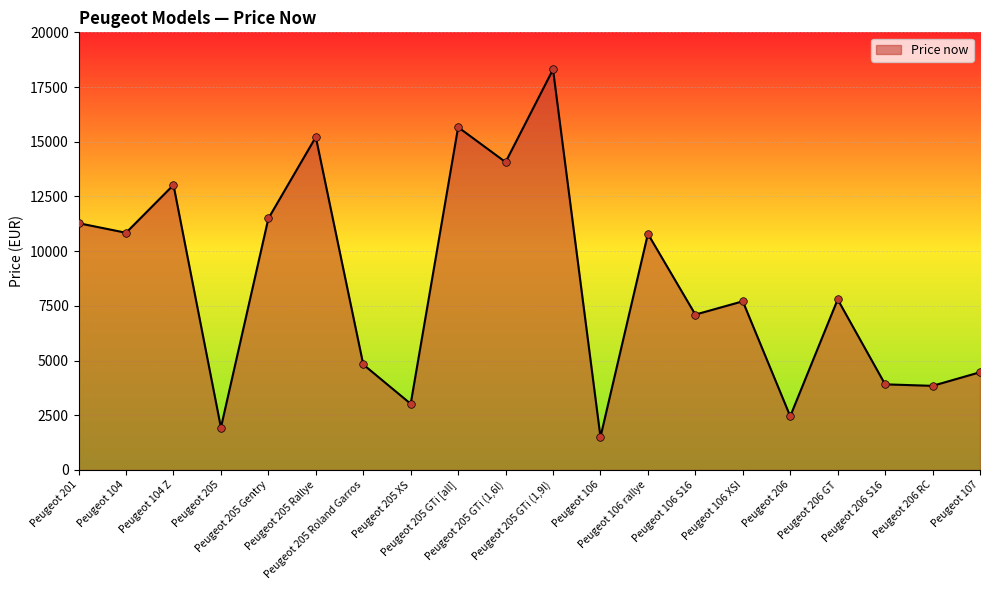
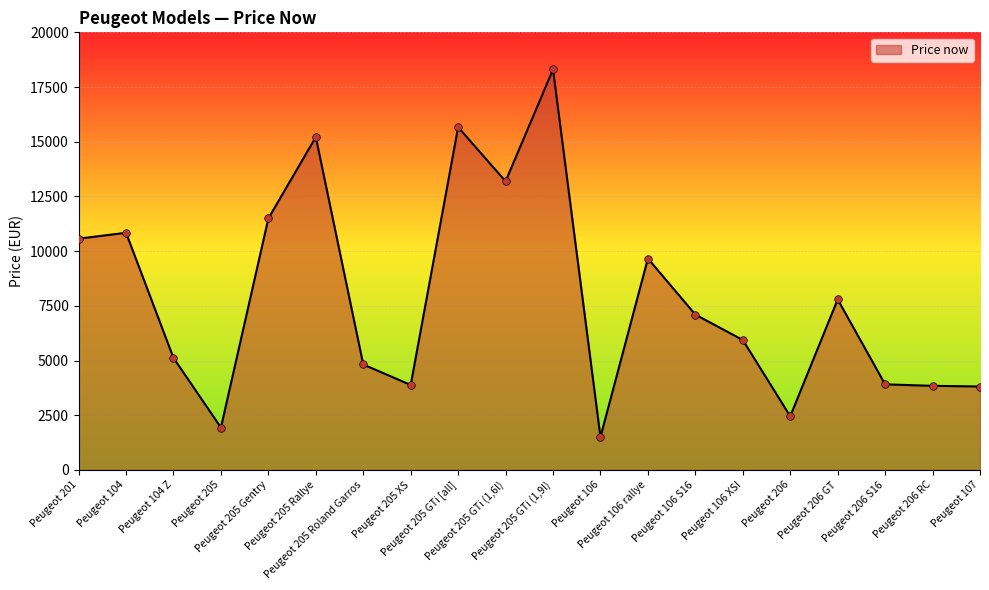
Peugeot 201: 11300 -> 10600
Peugeot 104 Z: 13000 -> 5100
Peugeot 205 XS: 3000 -> 3900
Peugeot 205 GTi (1,6l): 14100 -> 13200
Peugeot 106 rallye: 10800 -> 9700
Peugeot 106 XSI: 7700 -> 5900
Peugeot 107: 4500 -> 3800
